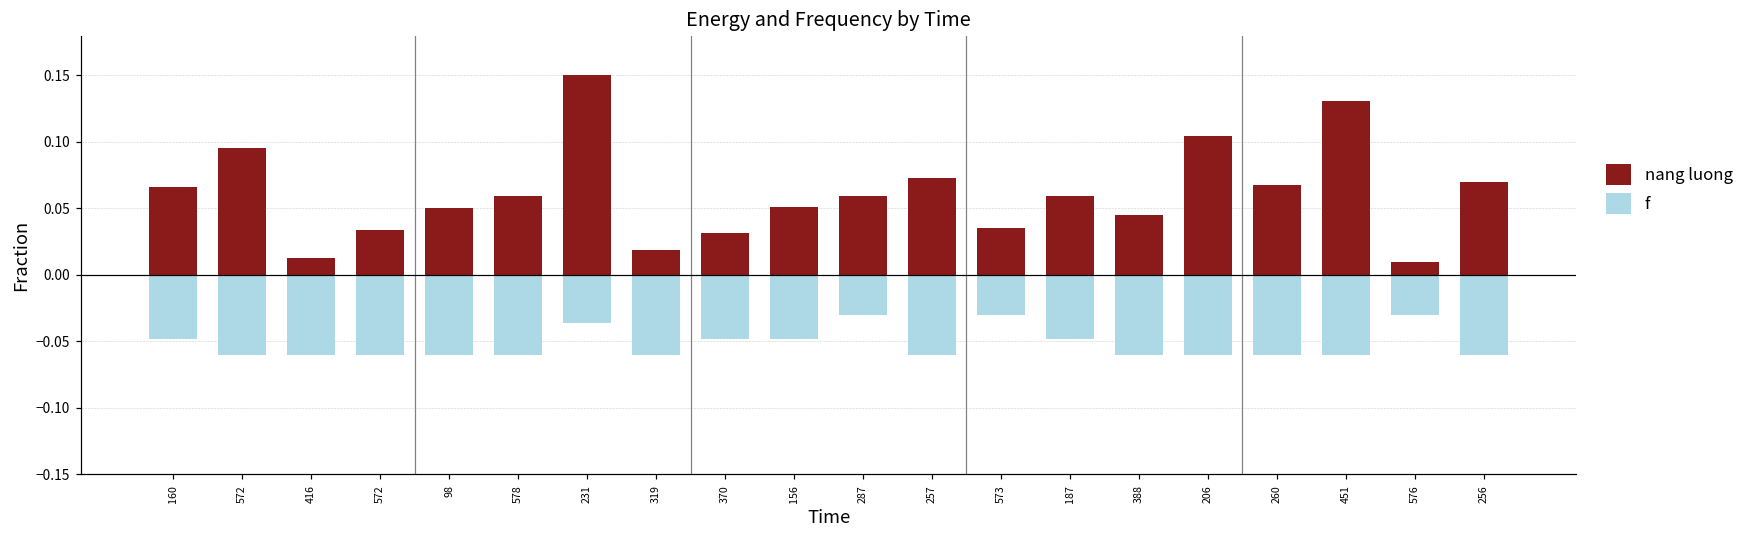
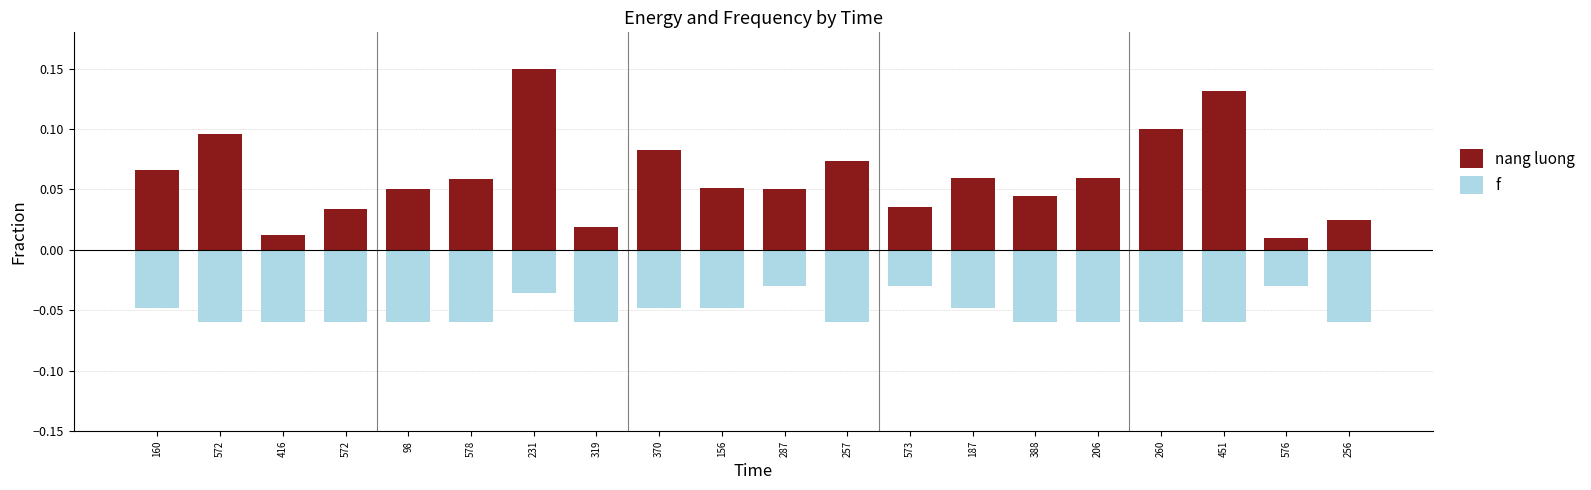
nang luong, 370: 0.032 -> 0.083
nang luong, 287: 0.060 -> 0.051
nang luong, 206: 0.105 -> 0.060
nang luong, 260: 0.068 -> 0.100
nang luong, 256: 0.070 -> 0.025
